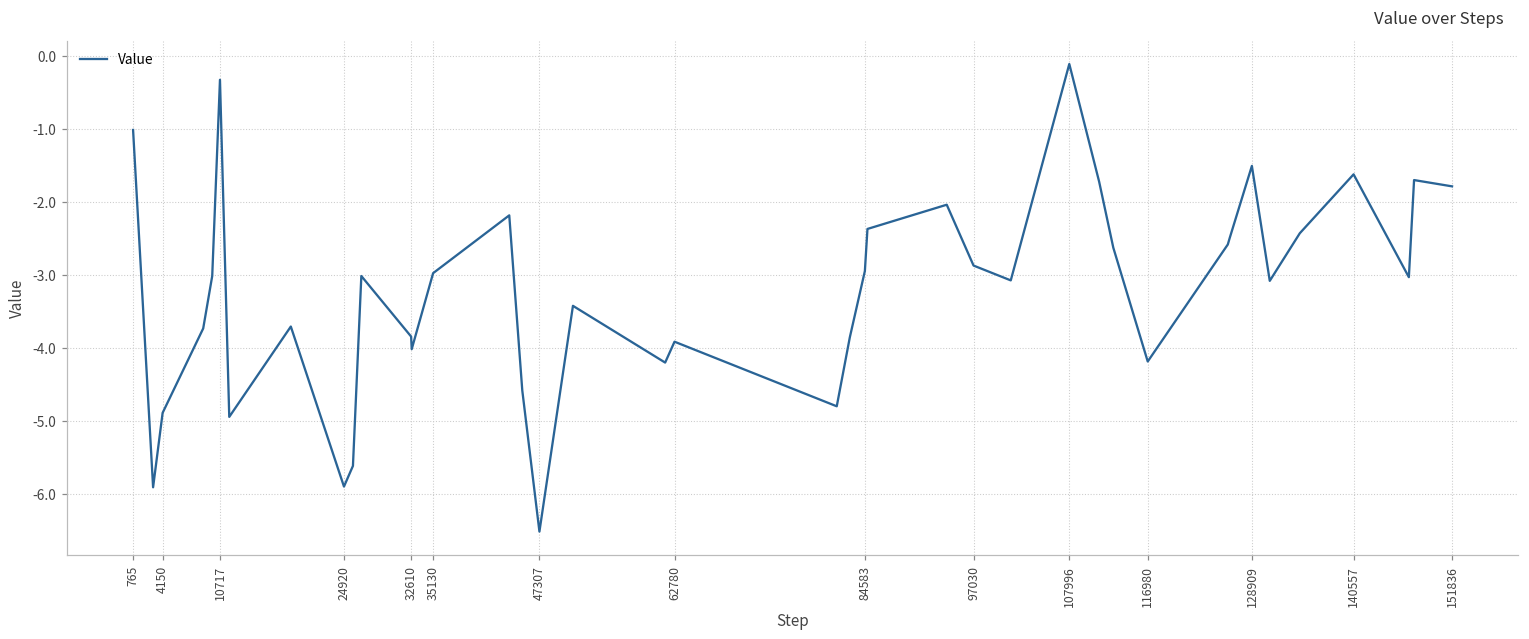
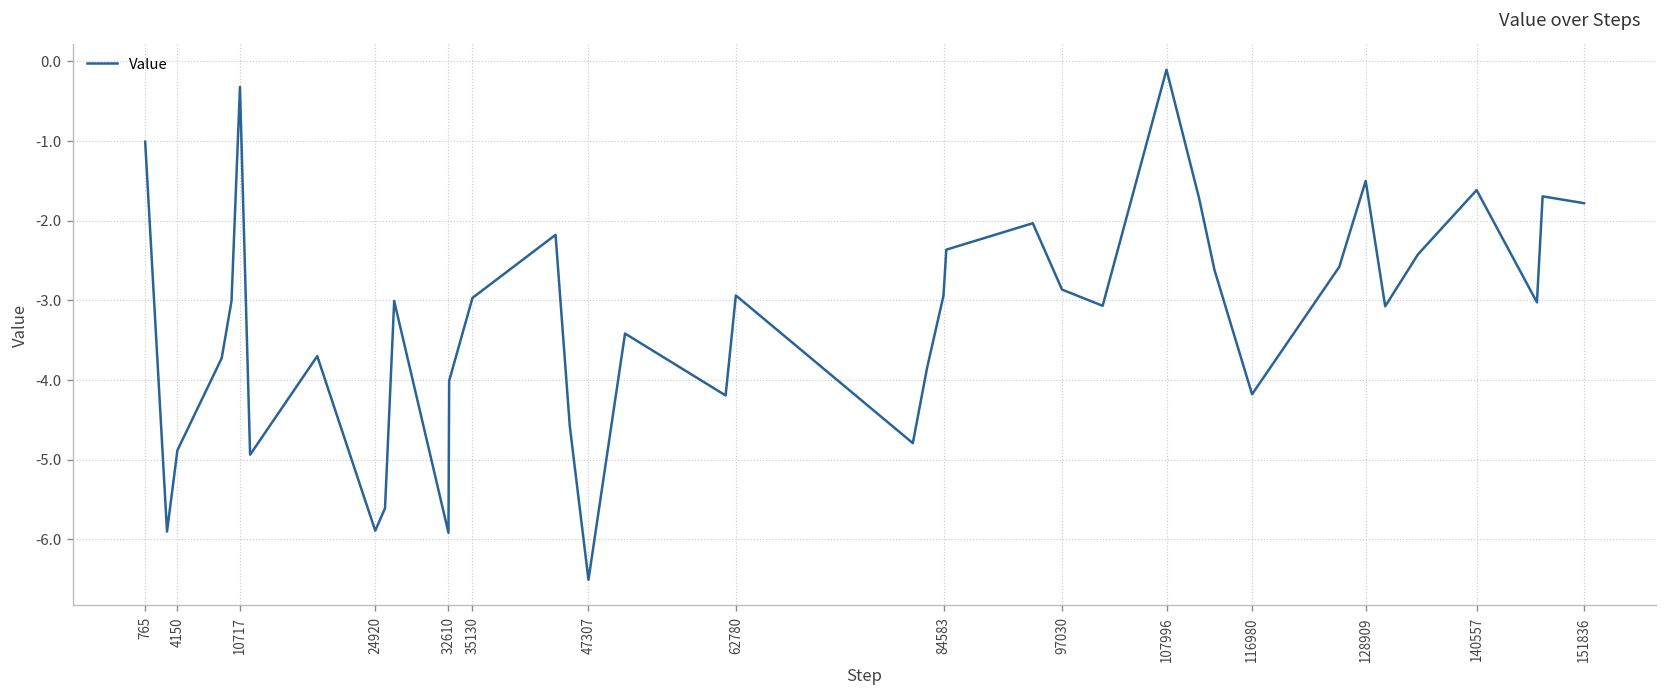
32610: -3.8 -> -5.9
62780: -3.9 -> -2.9
